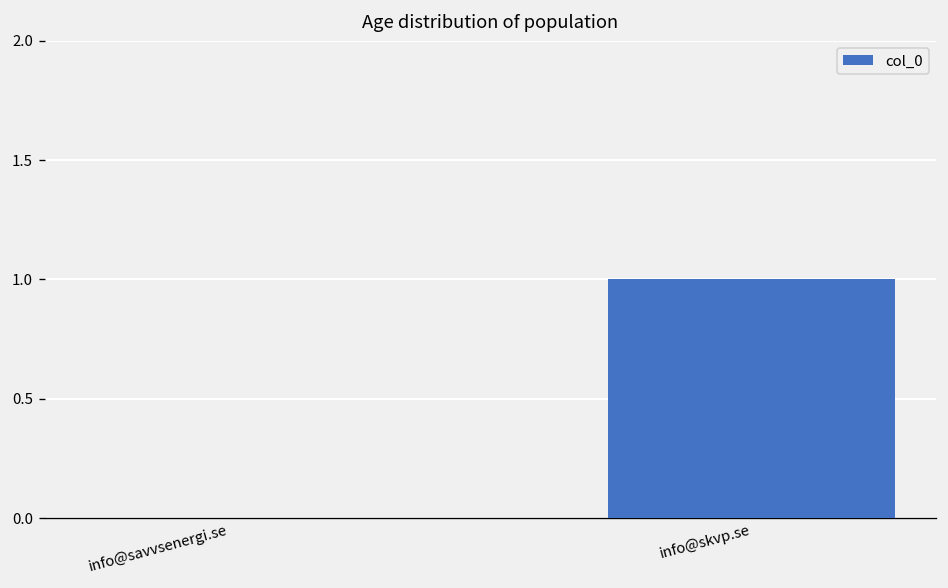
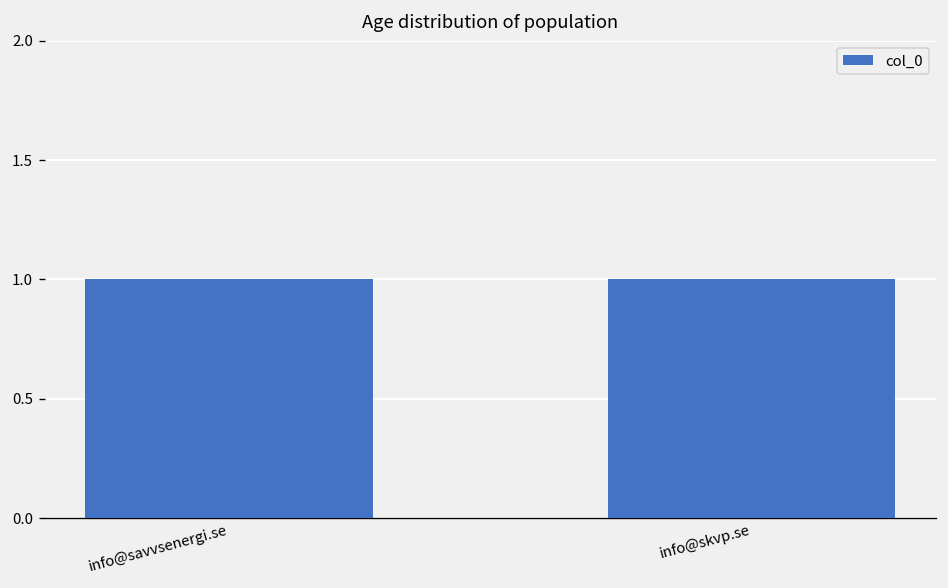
info@savvsenergi.se: 0 -> 1
